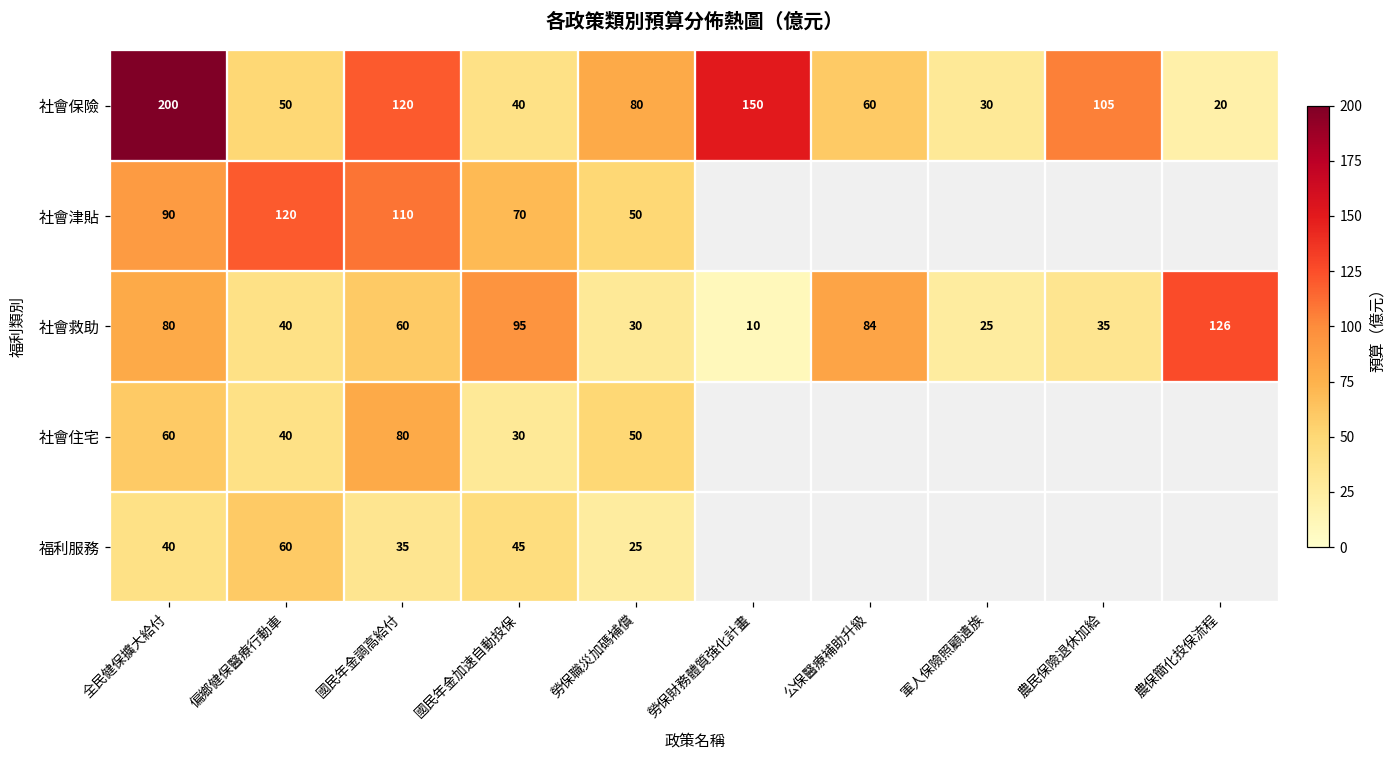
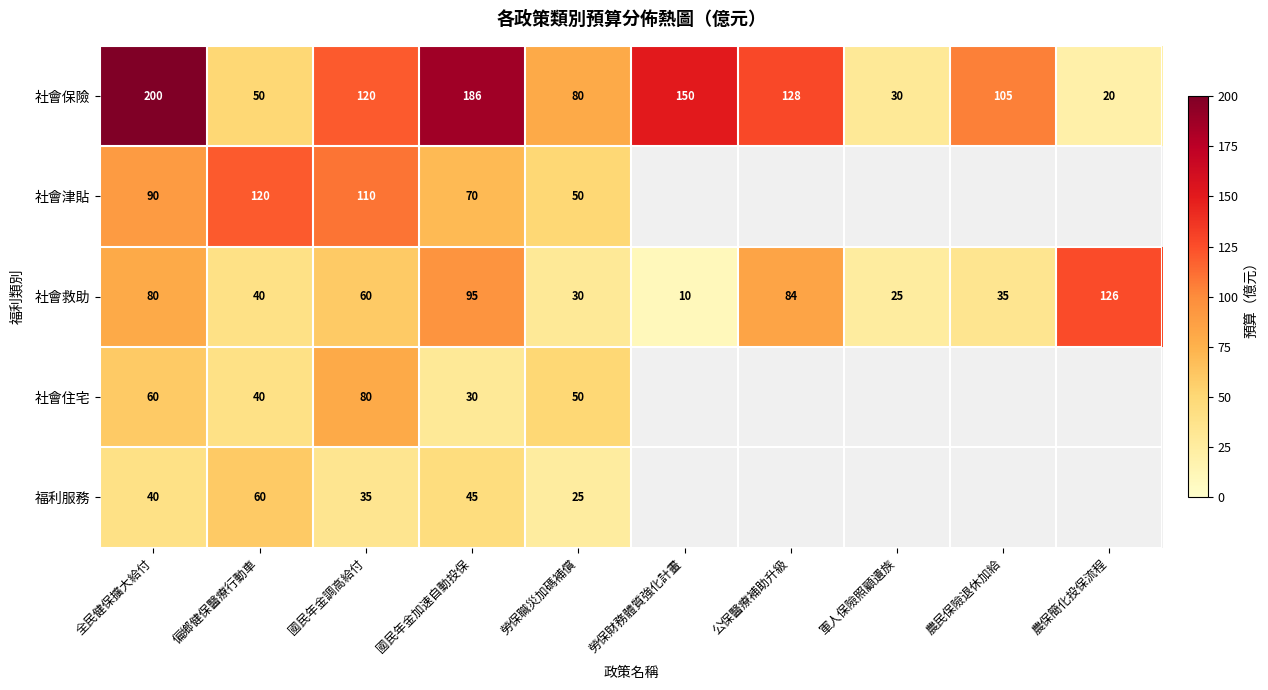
社會保險, 國民年金加速自動投保: 40 -> 186
社會保險, 公保醫療補助升級: 60 -> 128
